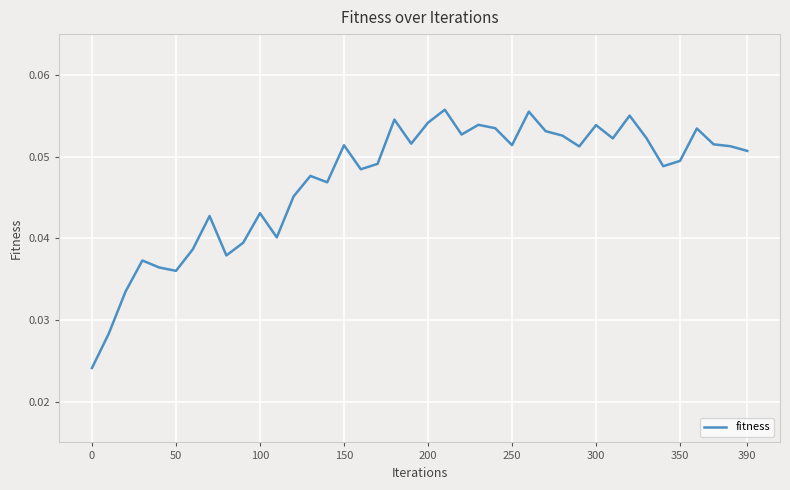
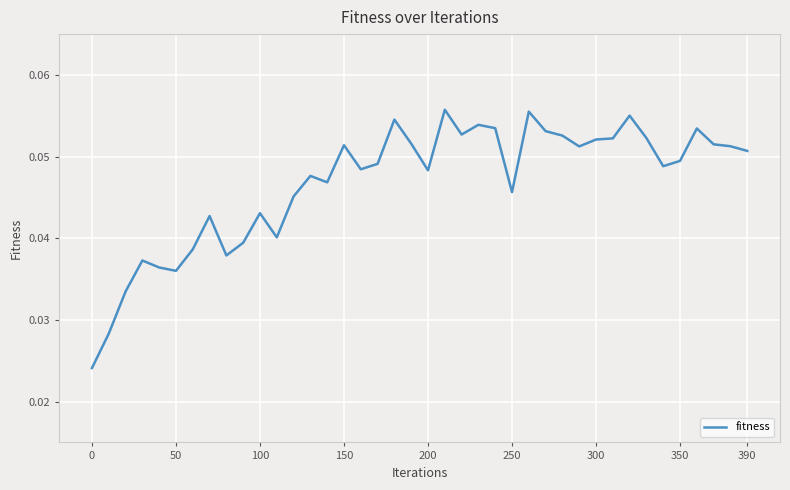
200: 0.054 -> 0.048
250: 0.051 -> 0.046
300: 0.054 -> 0.052
